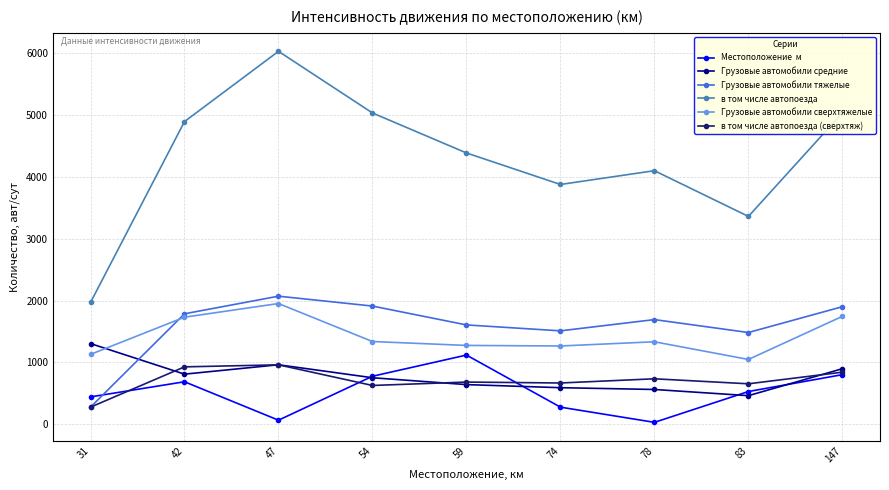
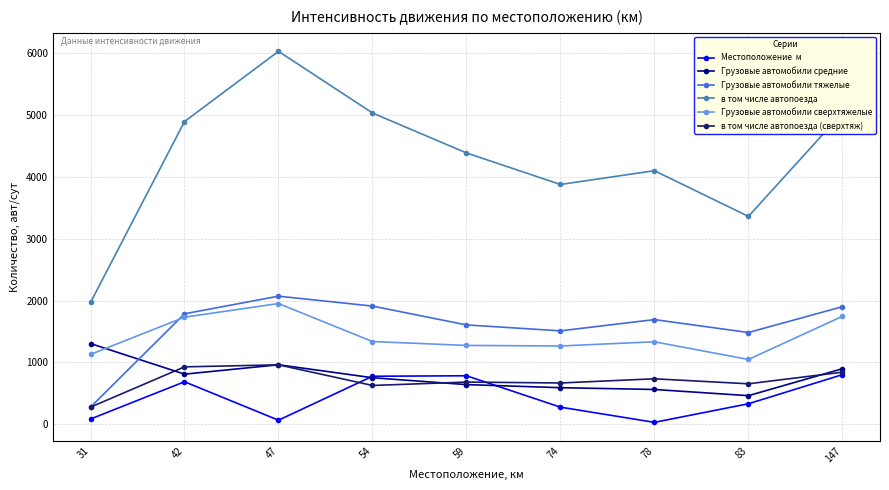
Местоположение м, 31: 400 -> 100
Местоположение м, 59: 1100 -> 800
Местоположение м, 83: 500 -> 300
